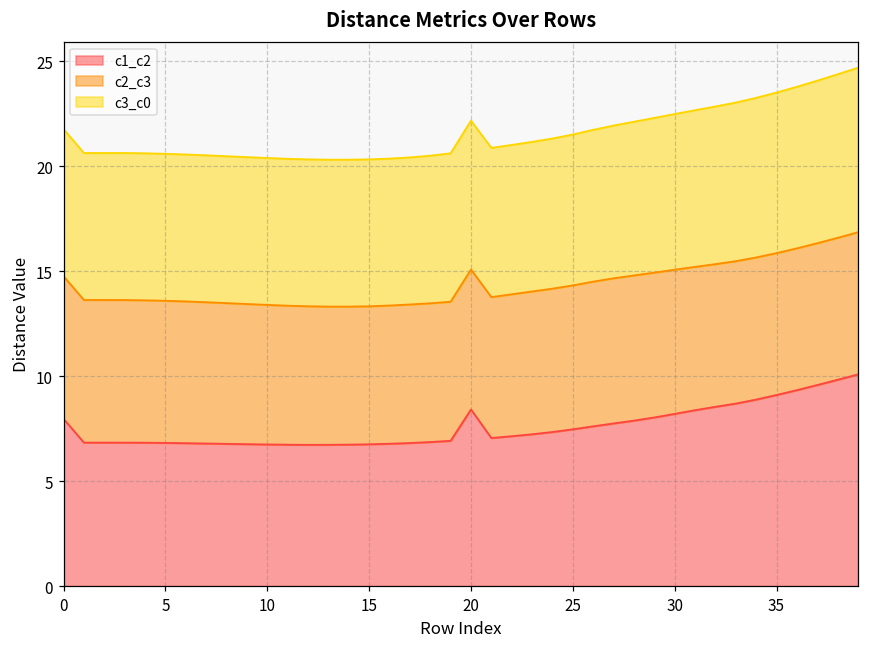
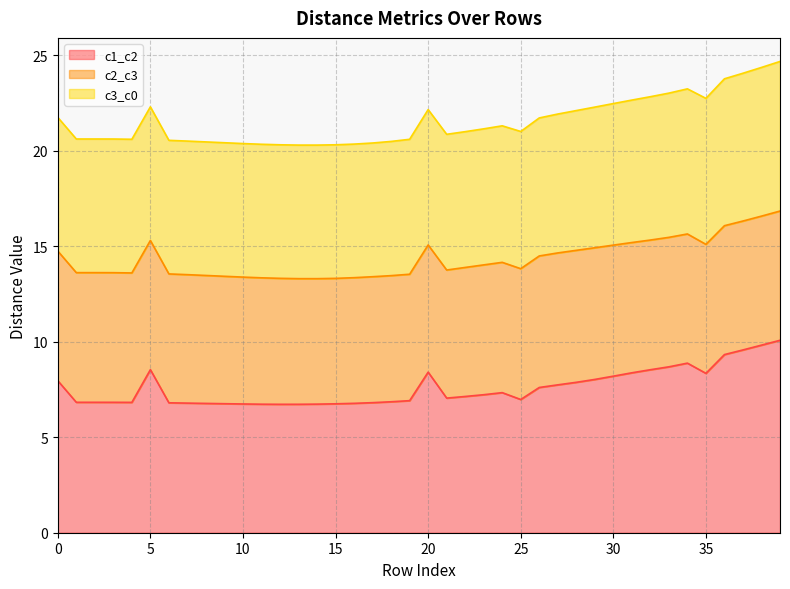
c1_c2, 5: 6.8 -> 8.5
c1_c2, 25: 7.5 -> 7.0
c1_c2, 35: 9.1 -> 8.3
